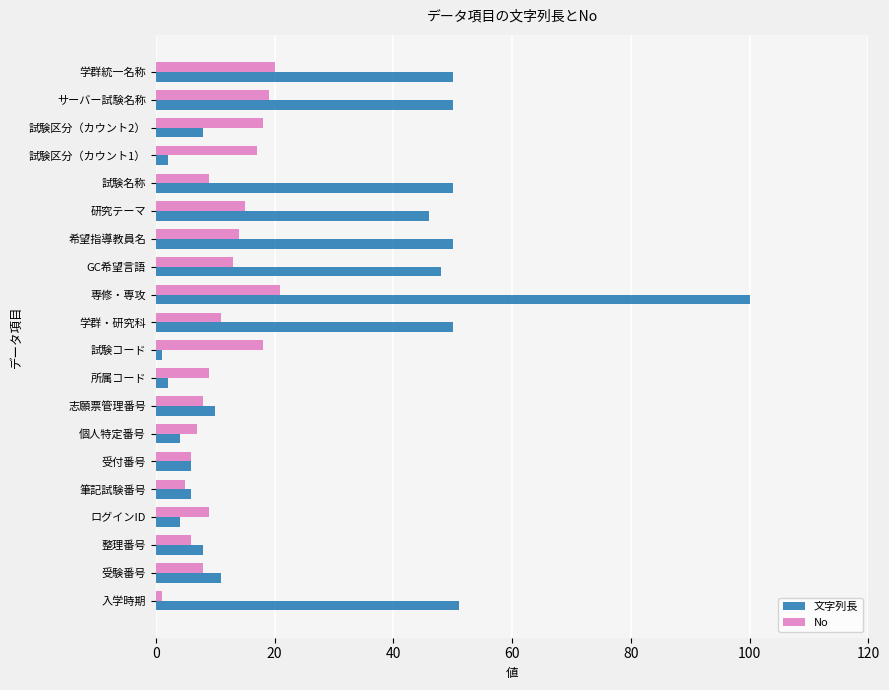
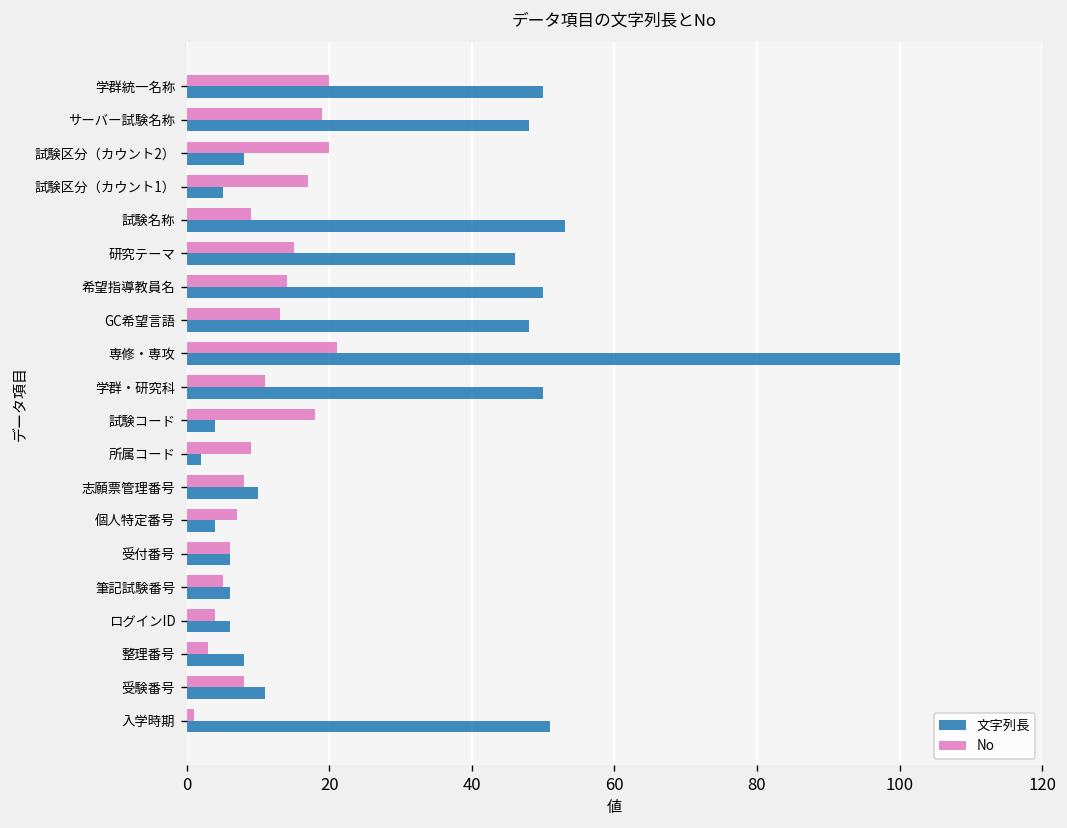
文字列長, サーバー試験名称: 50 -> 48
No, 試験区分（カウント2）: 18 -> 20
文字列長, 試験区分（カウント1）: 2 -> 5
文字列長, 試験名称: 50 -> 53
文字列長, 試験コード: 1 -> 4
No, ログインID: 9 -> 4
文字列長, ログインID: 4 -> 6
No, 整理番号: 6 -> 3
